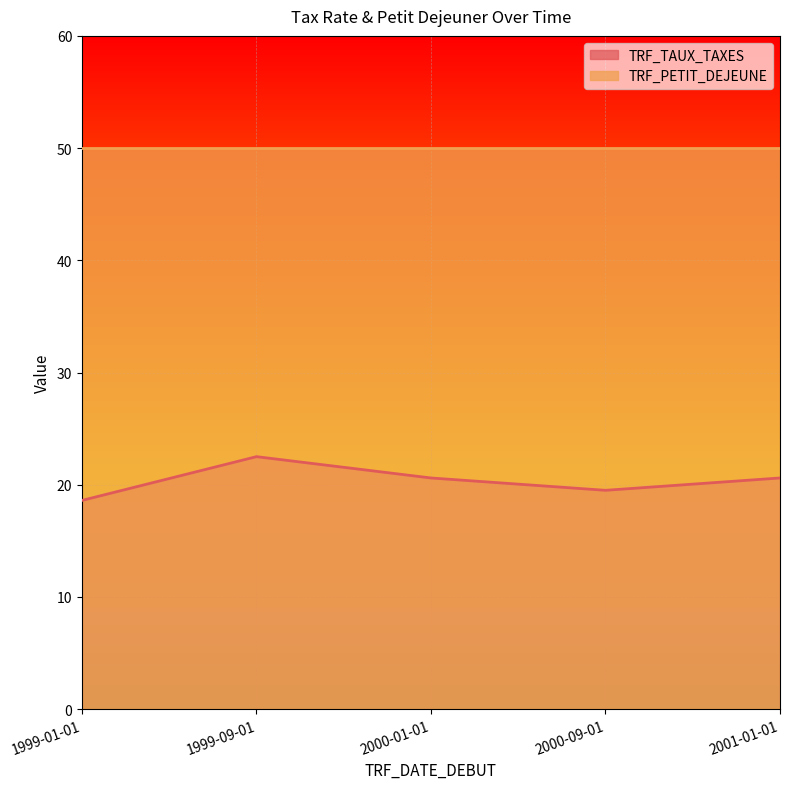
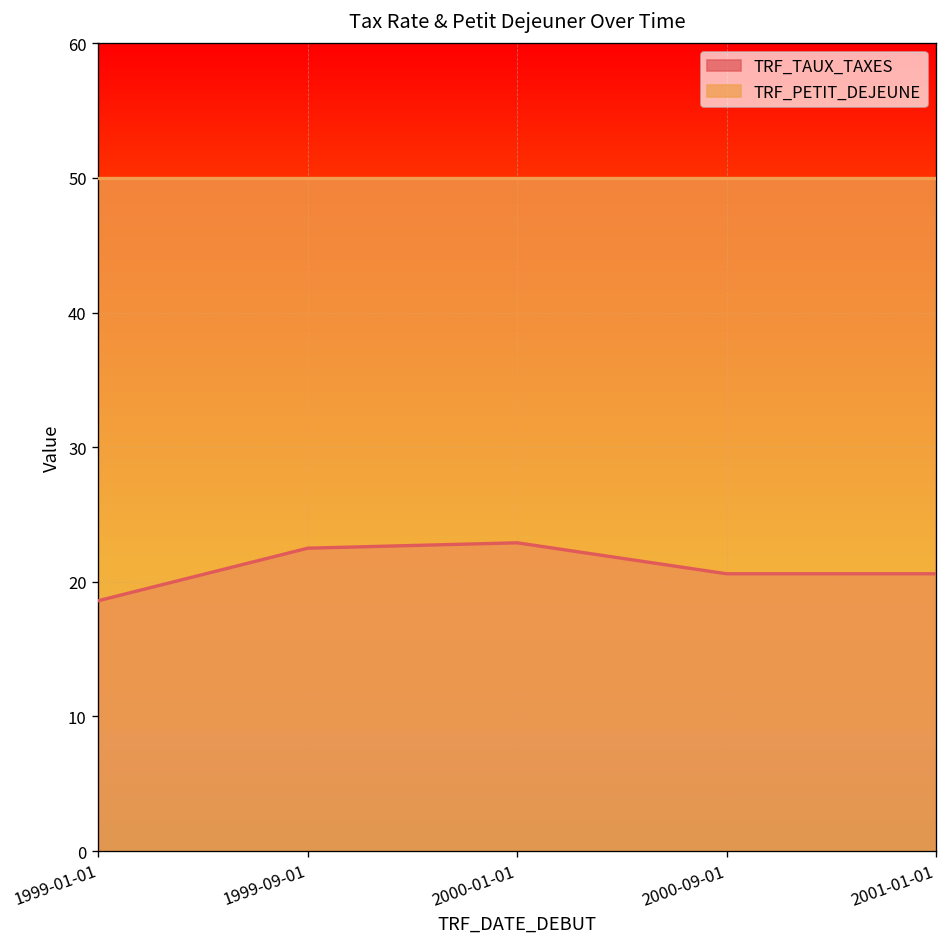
TRF_TAUX_TAXES, 2000-01-01: 20.6 -> 22.9
TRF_TAUX_TAXES, 2000-09-01: 19.5 -> 20.6
